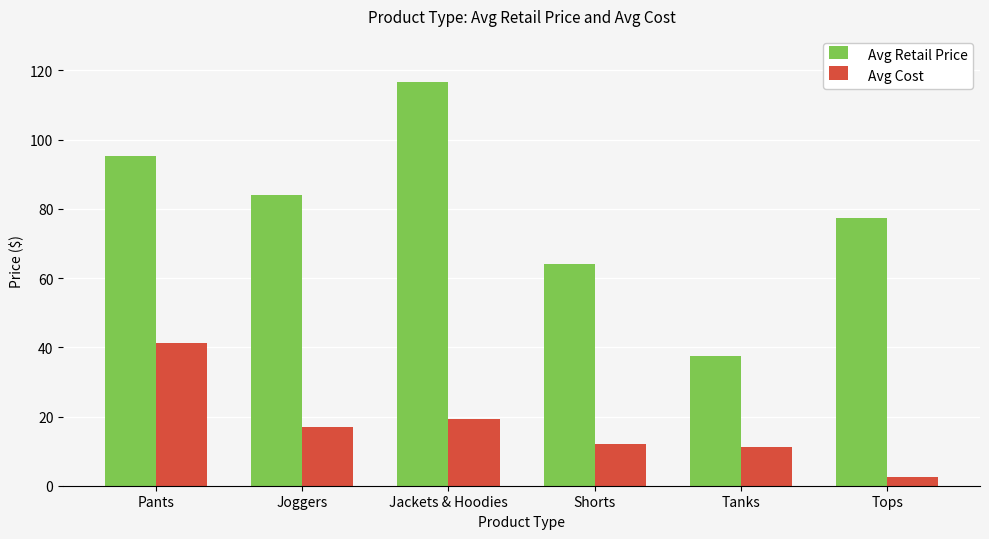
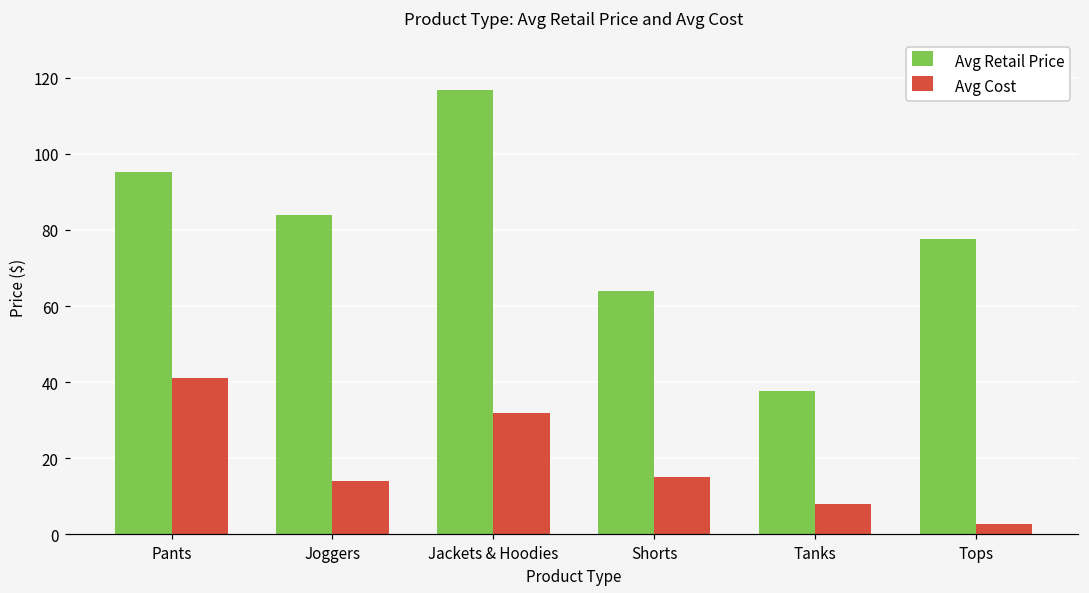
Avg Cost, Joggers: 17 -> 14
Avg Cost, Jackets & Hoodies: 19 -> 32
Avg Cost, Shorts: 12 -> 15
Avg Cost, Tanks: 11 -> 8
